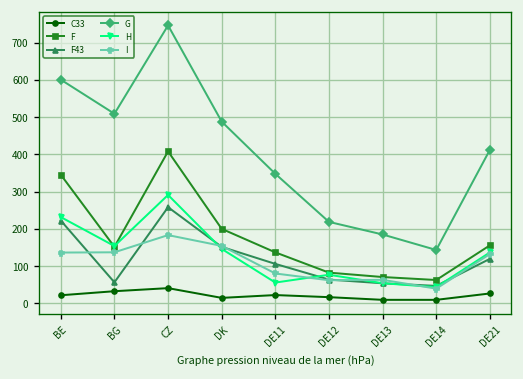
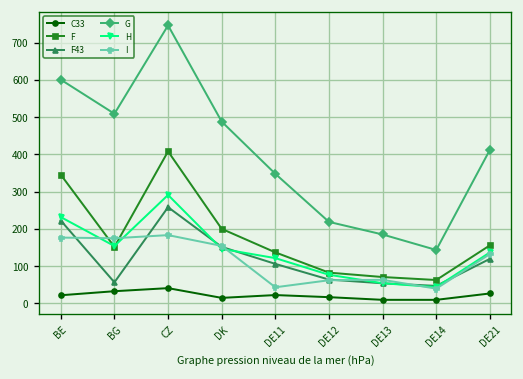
I, BE: 140 -> 180
I, BG: 140 -> 180
H, DE11: 60 -> 120
I, DE11: 80 -> 40
